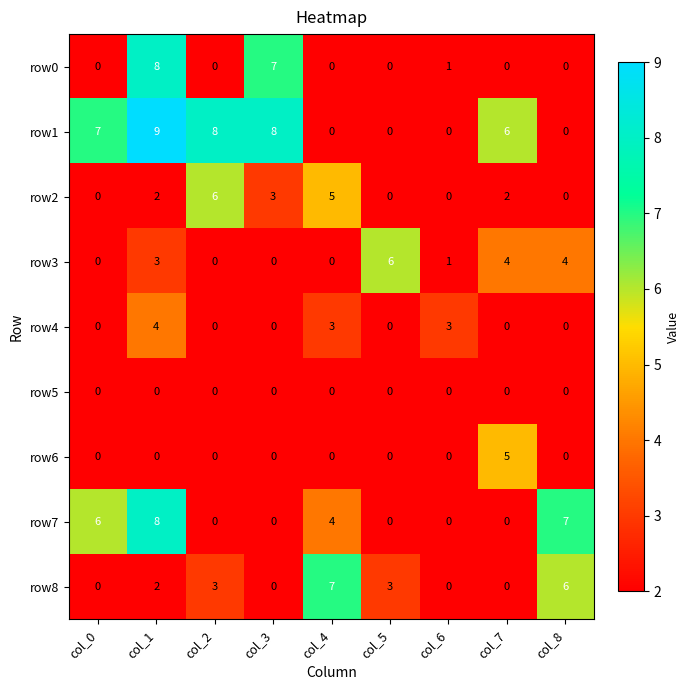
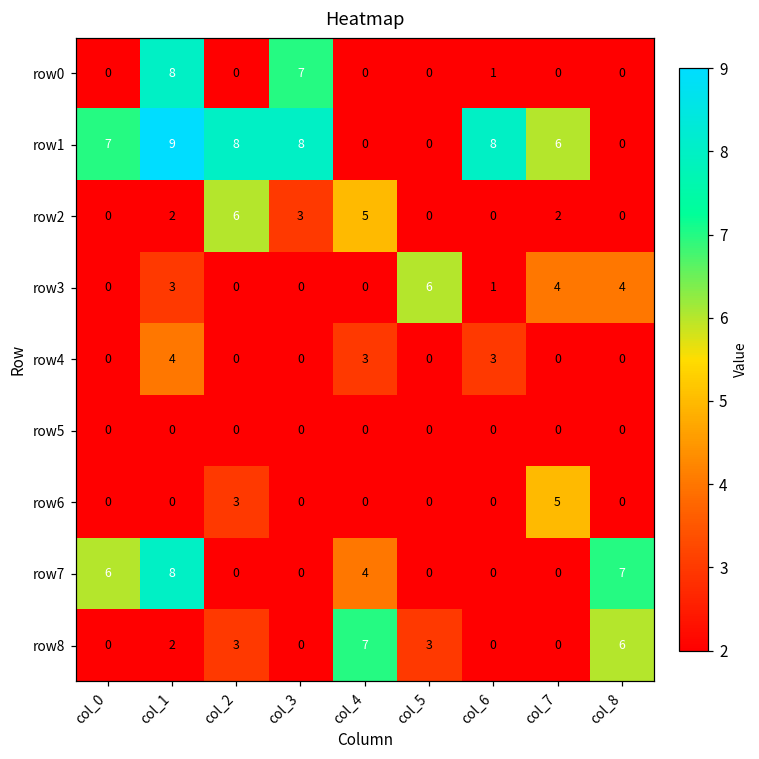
row1, col_6: 0 -> 8
row6, col_2: 0 -> 3
